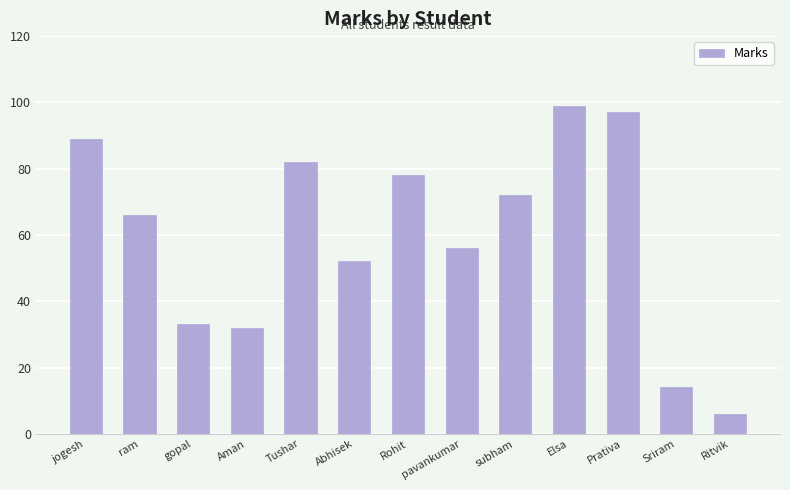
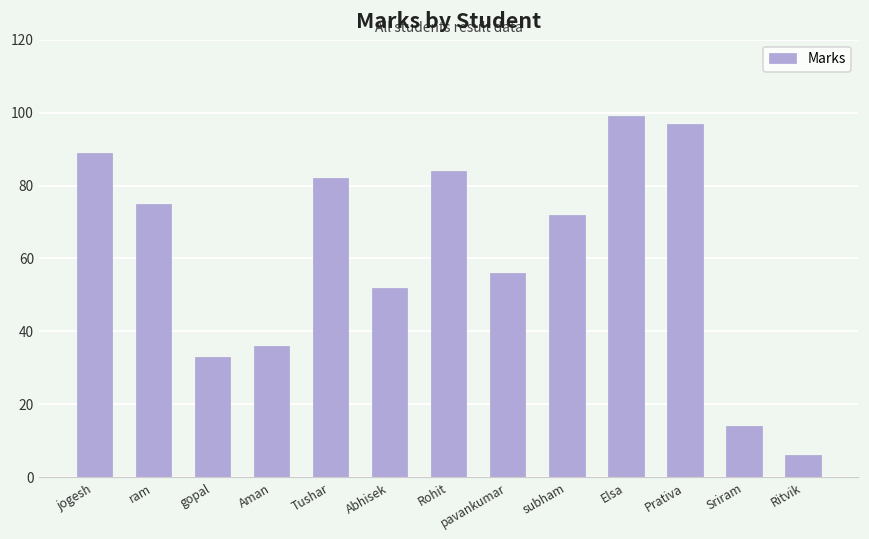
ram: 66 -> 75
Aman: 32 -> 36
Rohit: 78 -> 84
